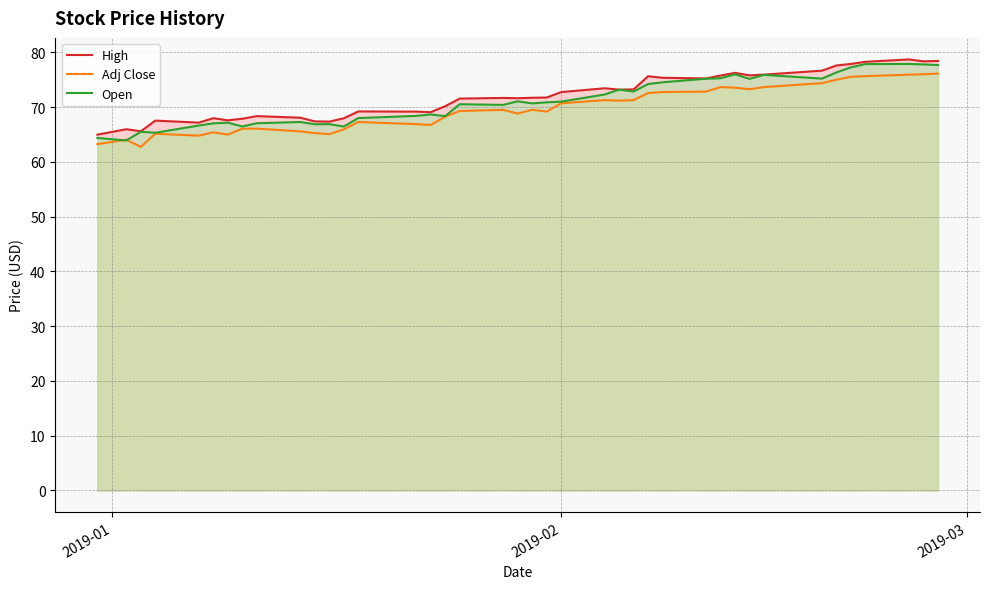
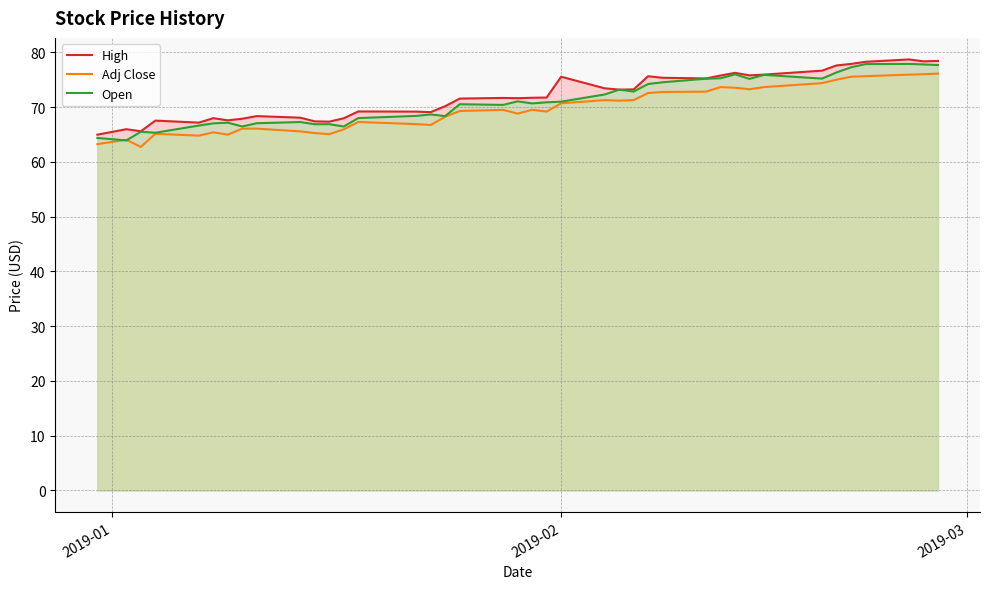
High, 2019-02: 73 -> 76
